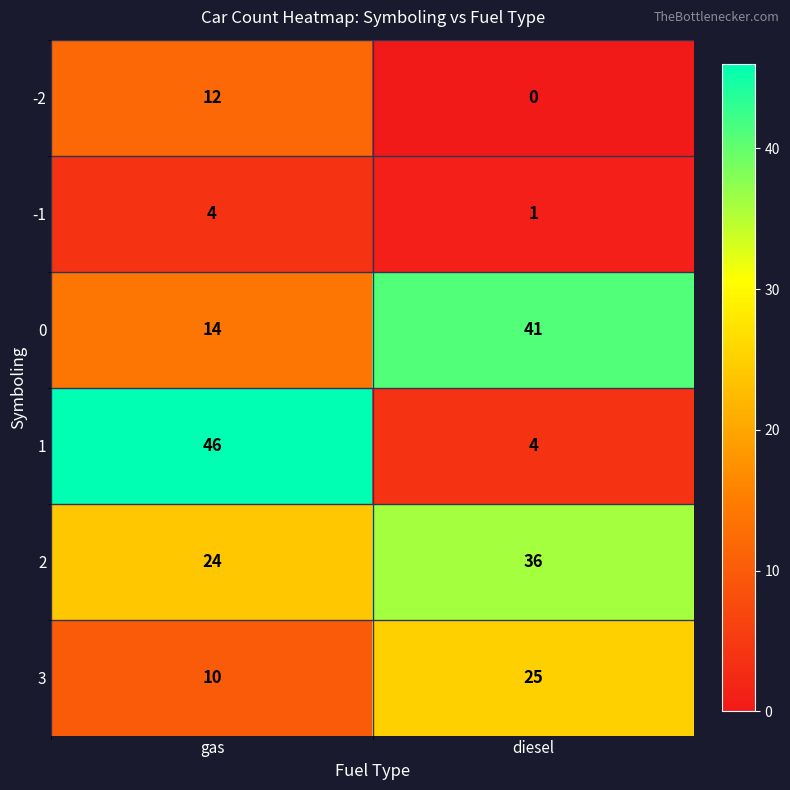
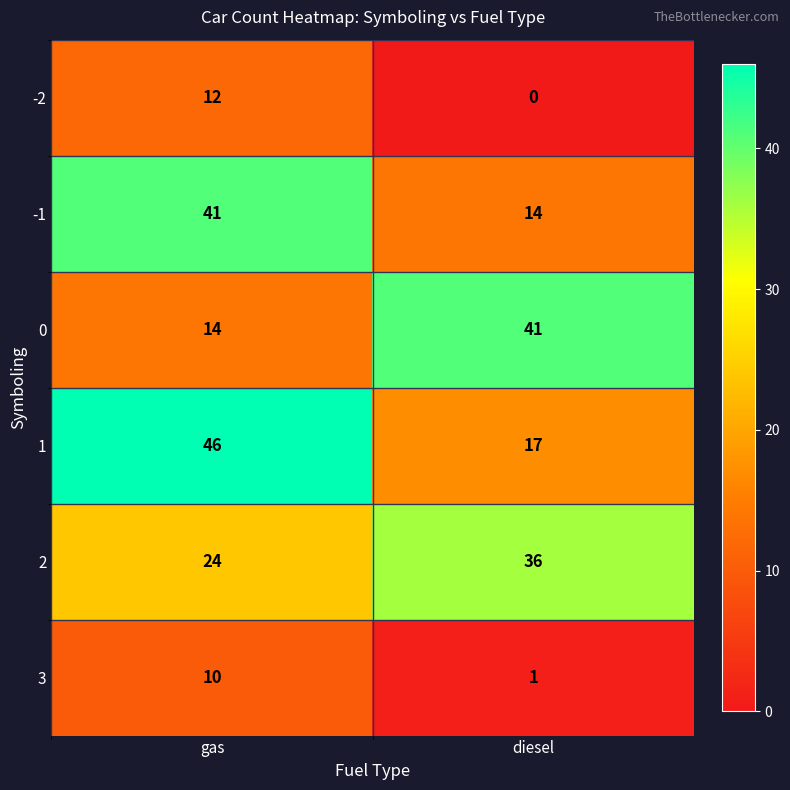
-1, gas: 4 -> 41
-1, diesel: 1 -> 14
1, diesel: 4 -> 17
3, diesel: 25 -> 1
